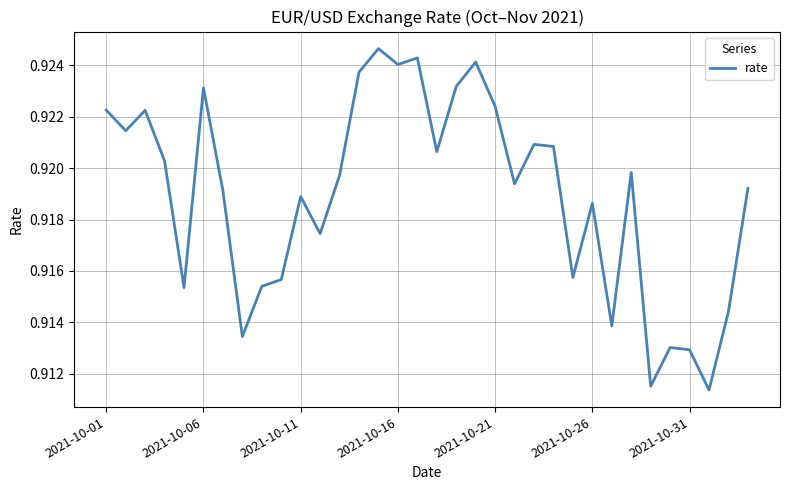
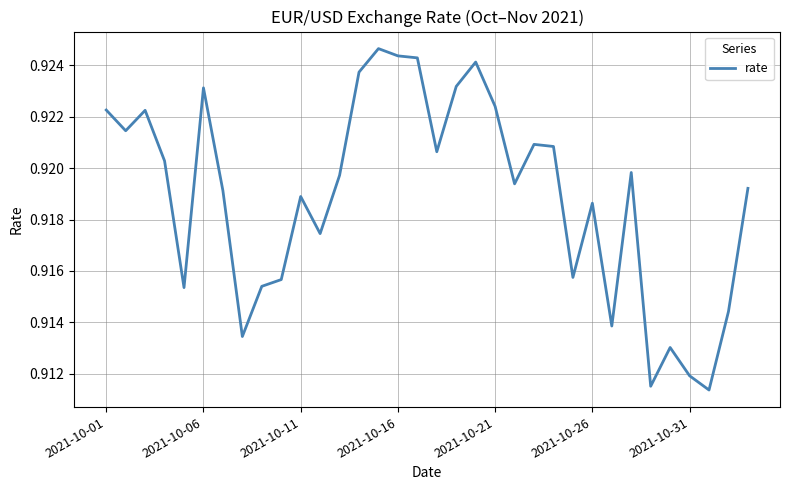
2021-10-16: 0.9240 -> 0.9244
2021-10-31: 0.9129 -> 0.9119
